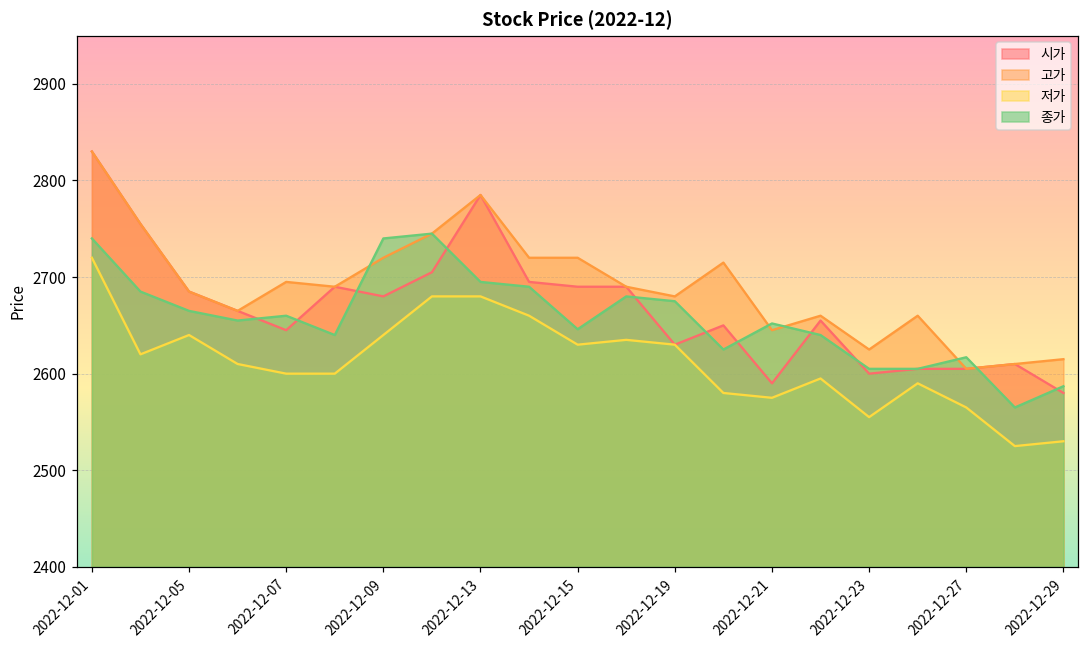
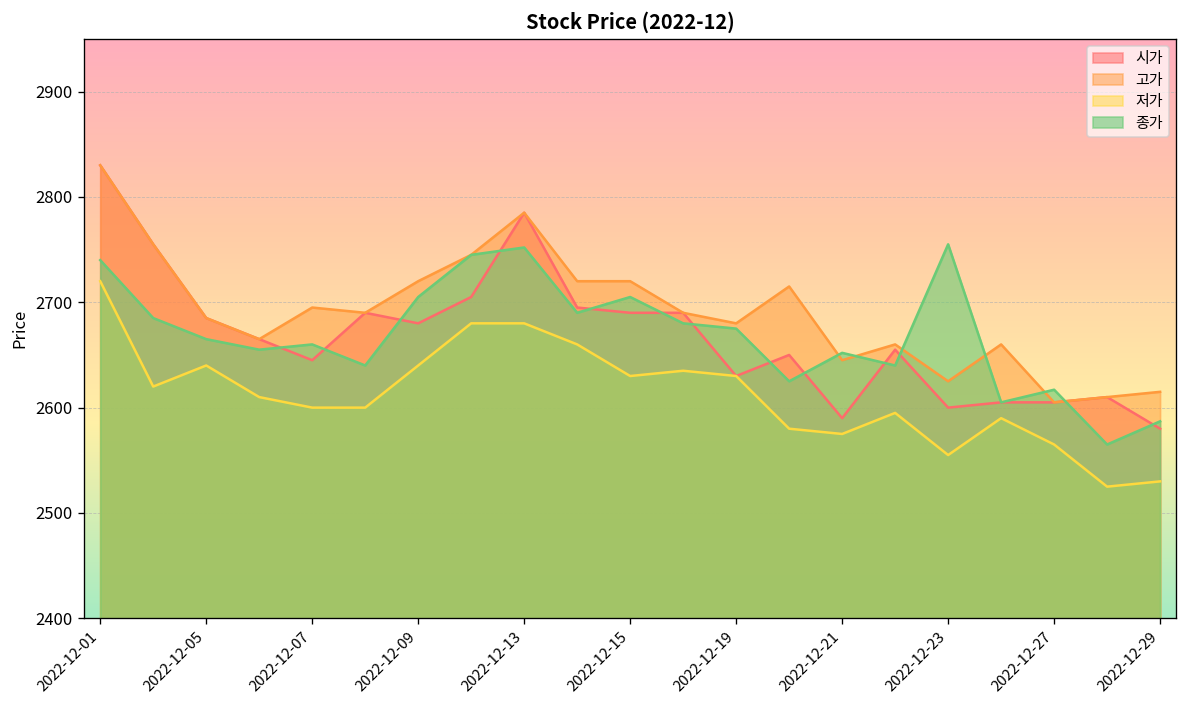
종가, 2022-12-09: 2740 -> 2710
종가, 2022-12-13: 2700 -> 2750
종가, 2022-12-15: 2650 -> 2710
종가, 2022-12-23: 2610 -> 2760
